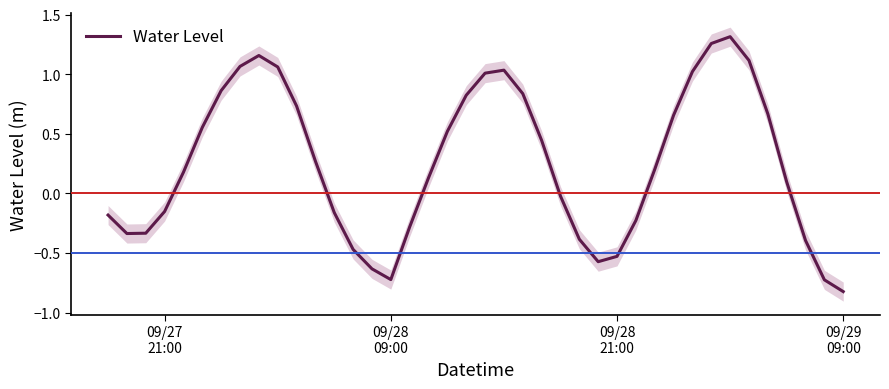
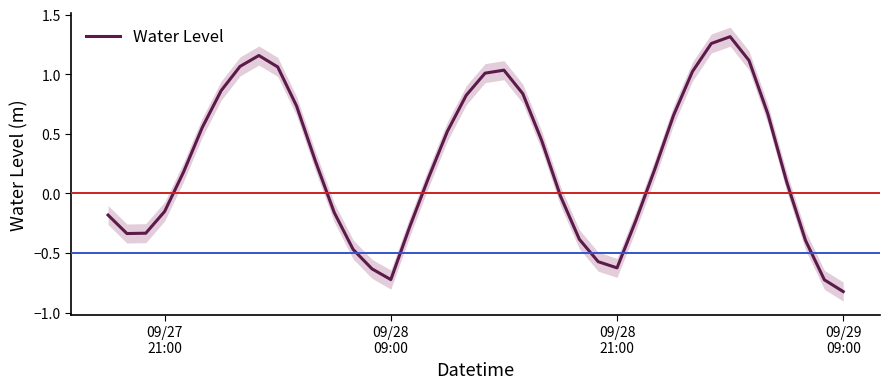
Water Level, 09/28 21:00: -0.53 -> -0.62
